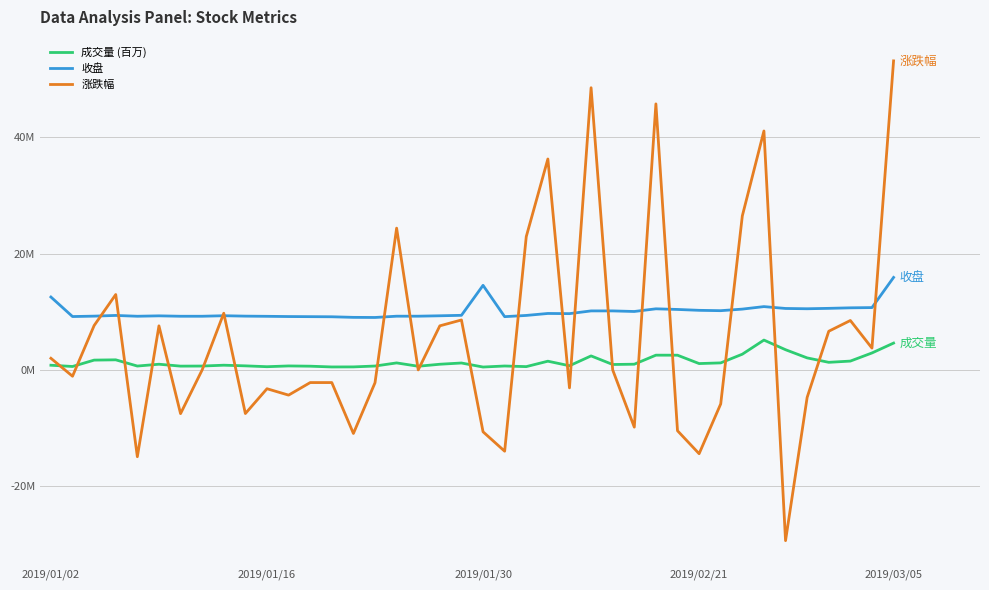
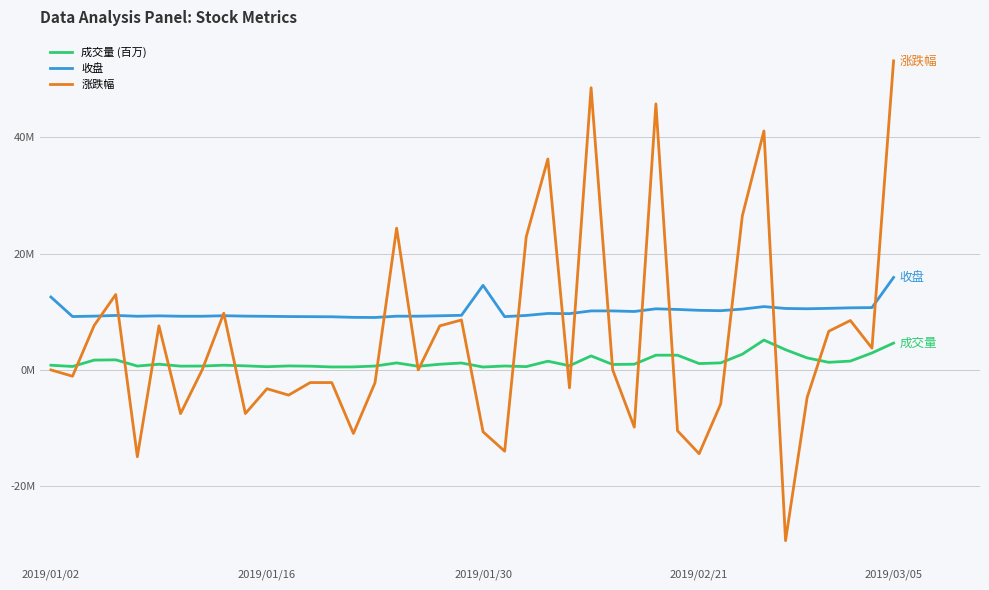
涨跌幅, 2019/01/02: 2000000 -> 0
